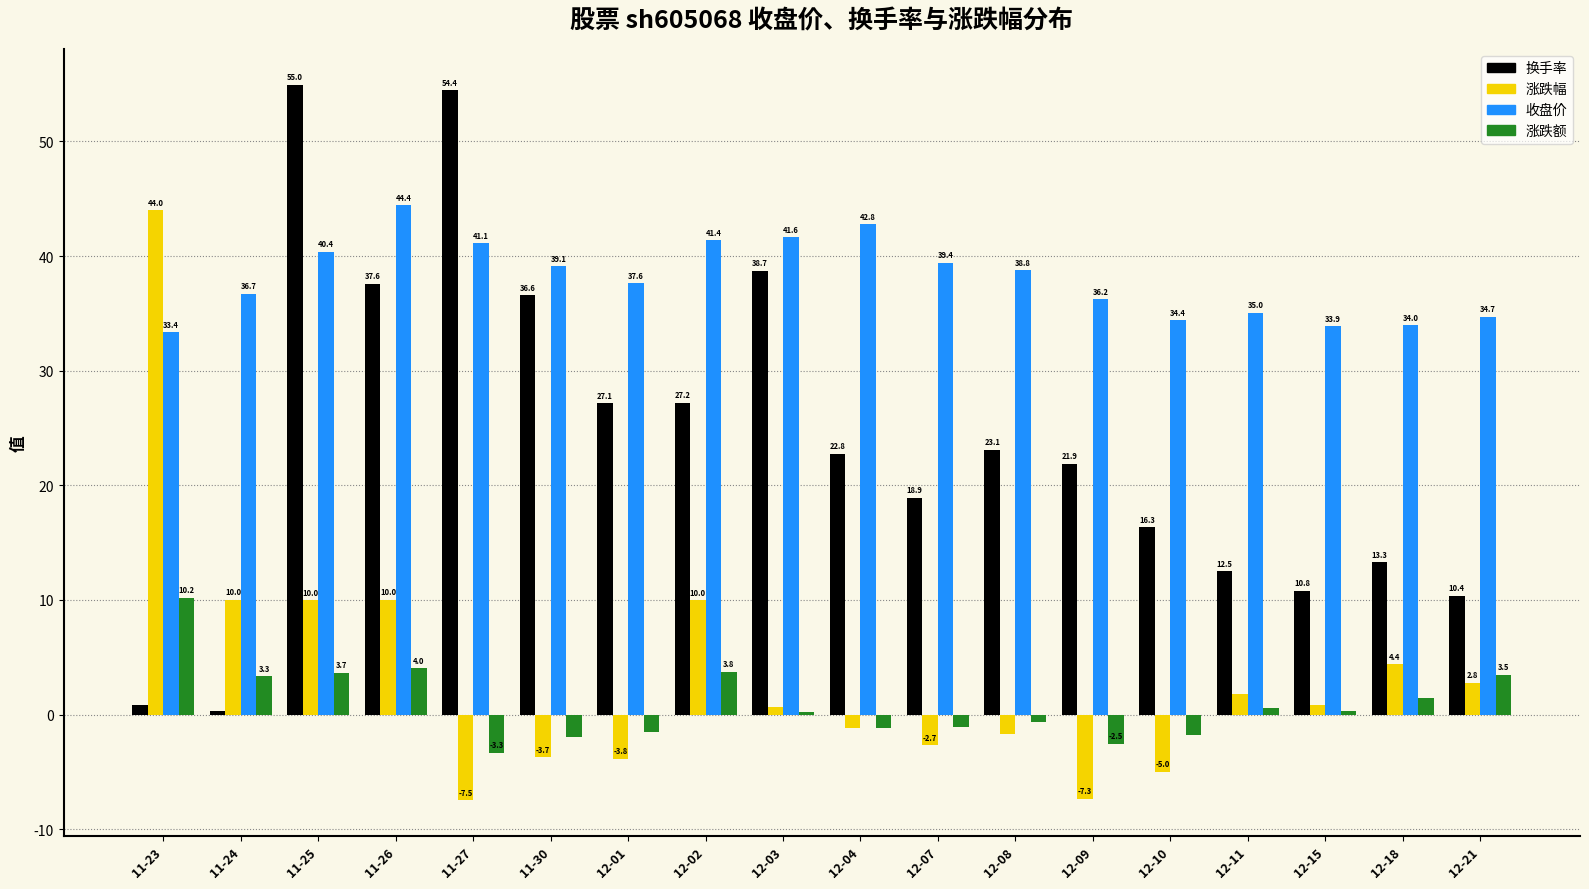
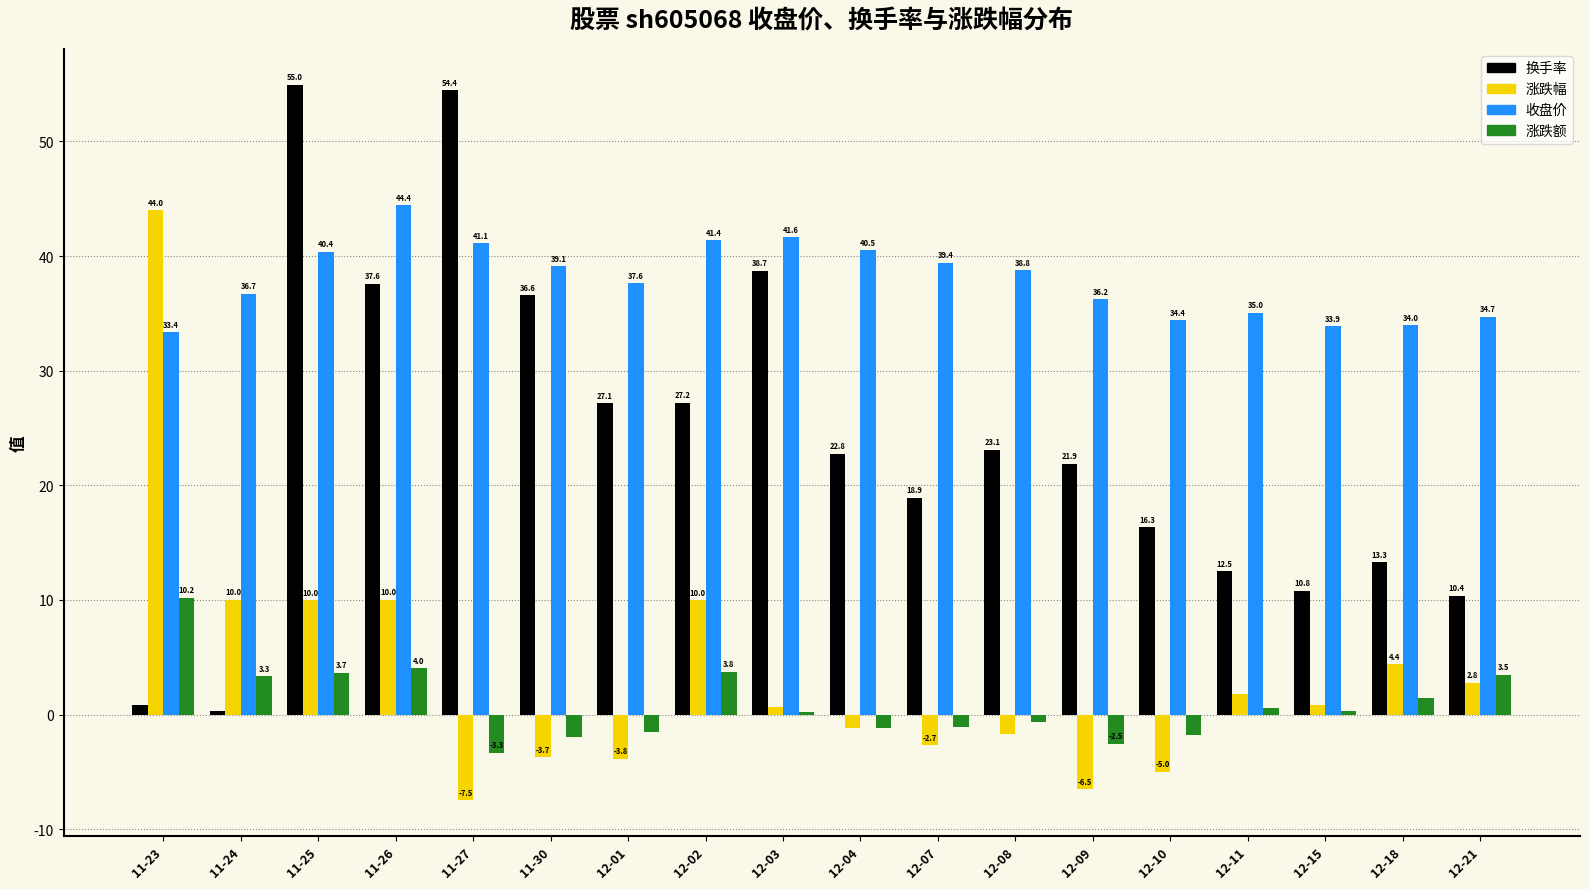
收盘价, 12-04: 42.8 -> 40.5
涨跌幅, 12-09: -7.3 -> -6.5
